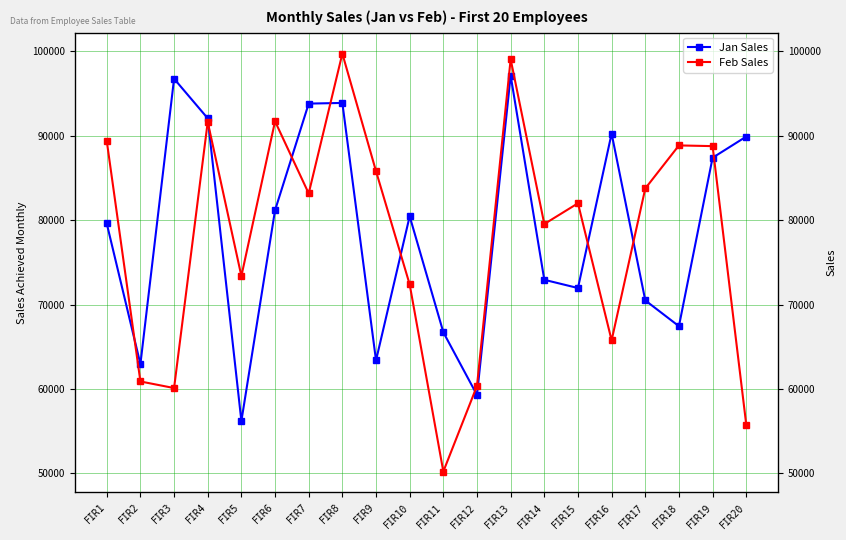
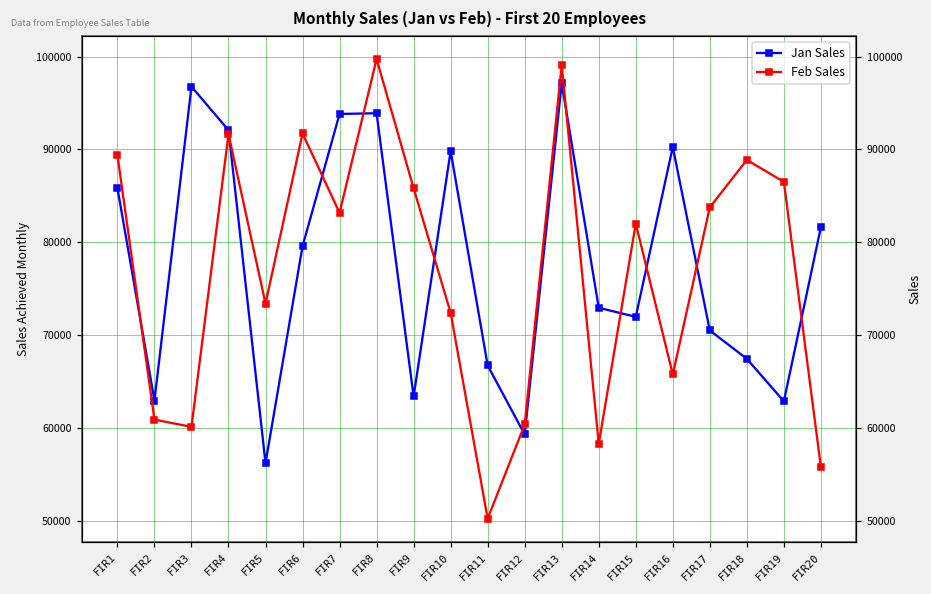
Jan Sales, FIR1: 80000 -> 86000
Jan Sales, FIR6: 81000 -> 80000
Jan Sales, FIR10: 80000 -> 90000
Feb Sales, FIR14: 80000 -> 58000
Jan Sales, FIR19: 87000 -> 63000
Feb Sales, FIR19: 89000 -> 87000
Jan Sales, FIR20: 90000 -> 82000
